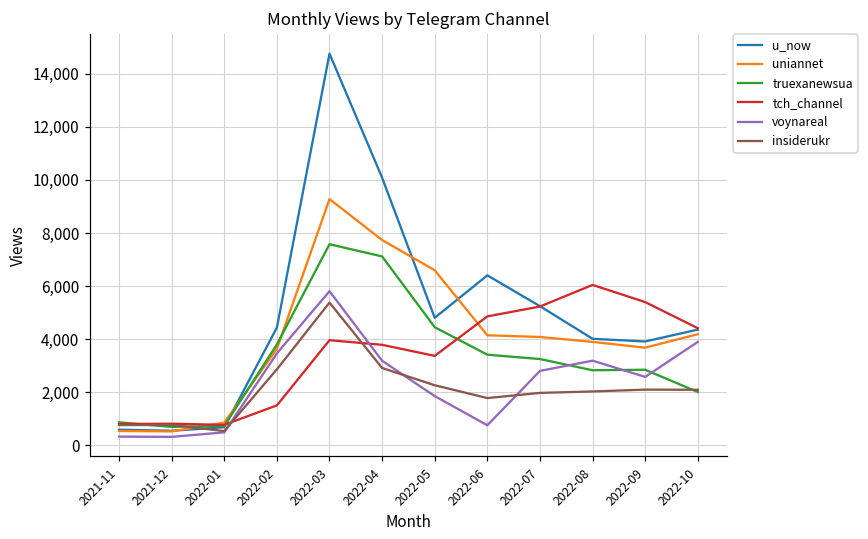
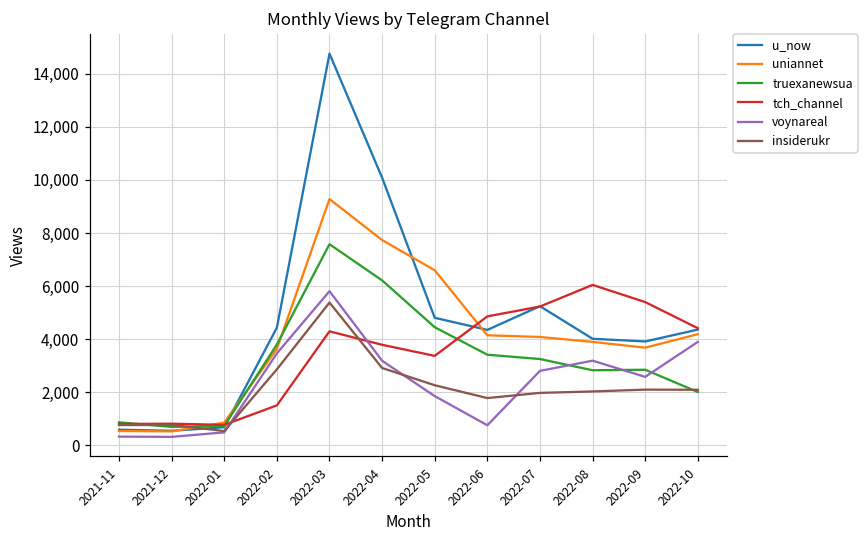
tch_channel, 2022-03: 4,000 -> 4,300
truexanewsua, 2022-04: 7,100 -> 6,200
u_now, 2022-06: 6,400 -> 4,300
